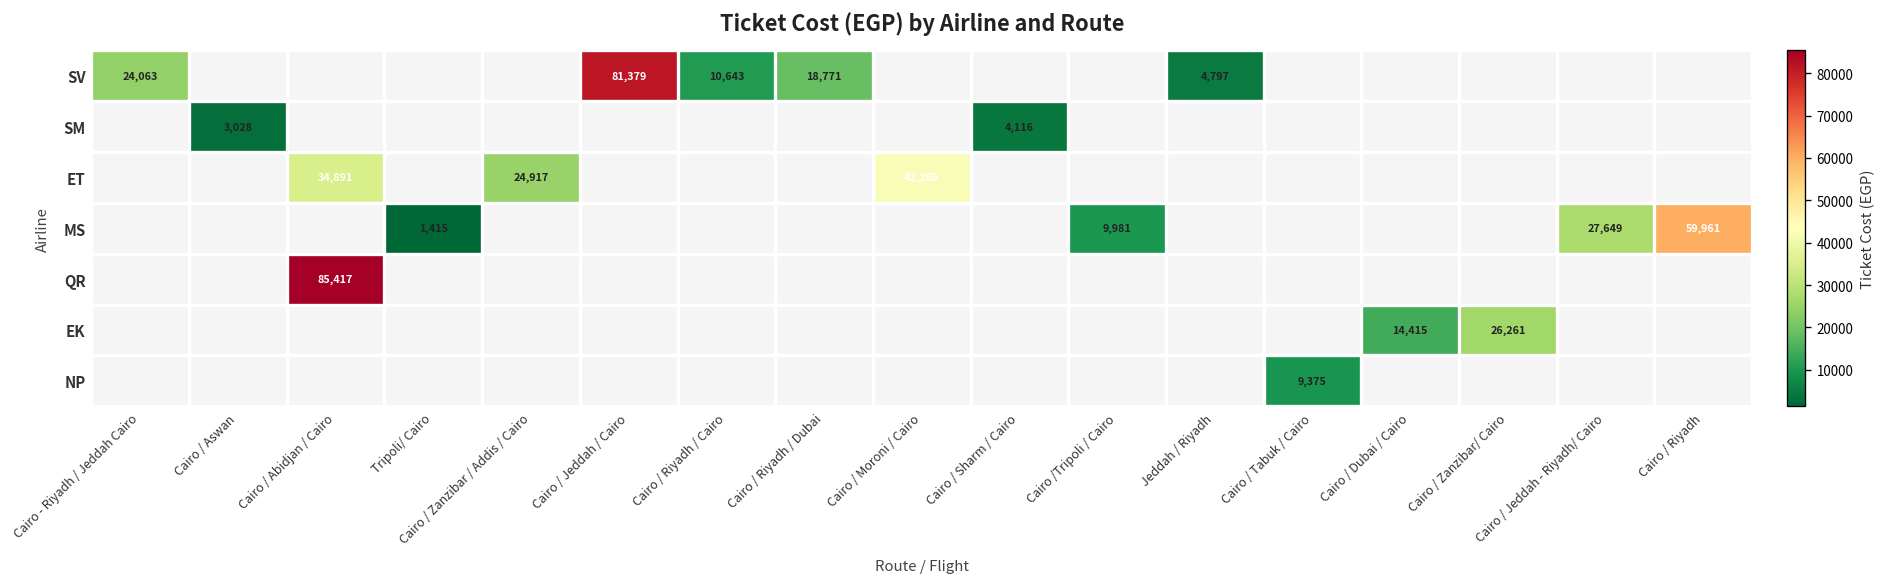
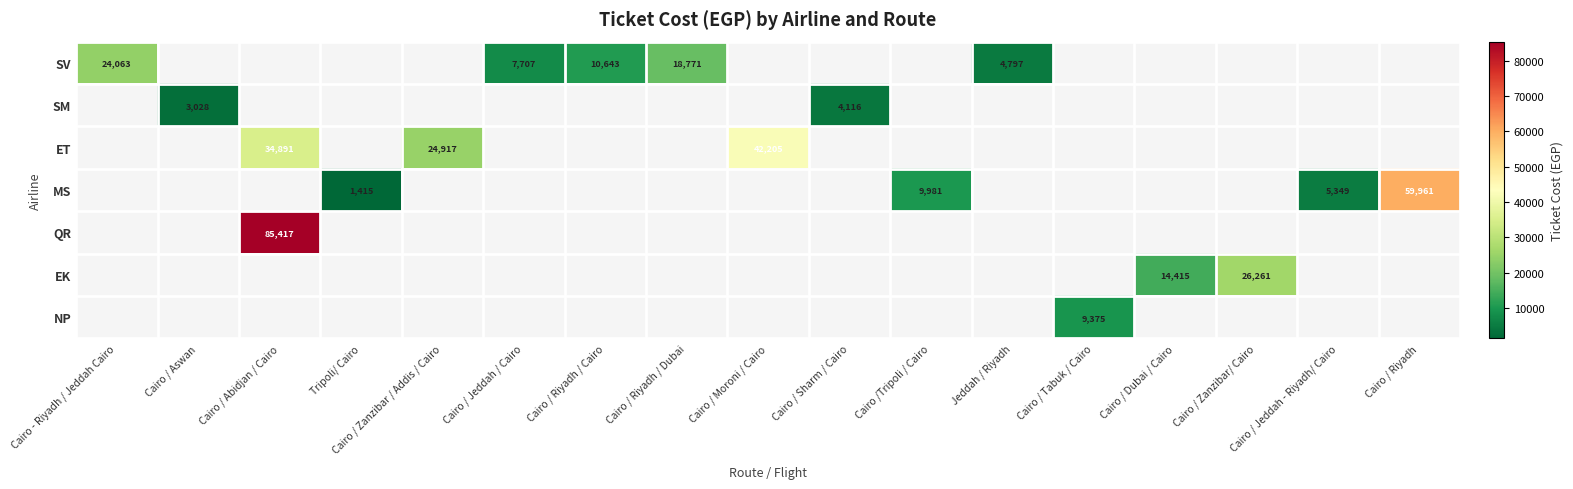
SV, Cairo / Jeddah / Cairo: 81,379 -> 7,707
MS, Cairo / Jeddah - Riyadh/ Cairo: 27,649 -> 5,349
